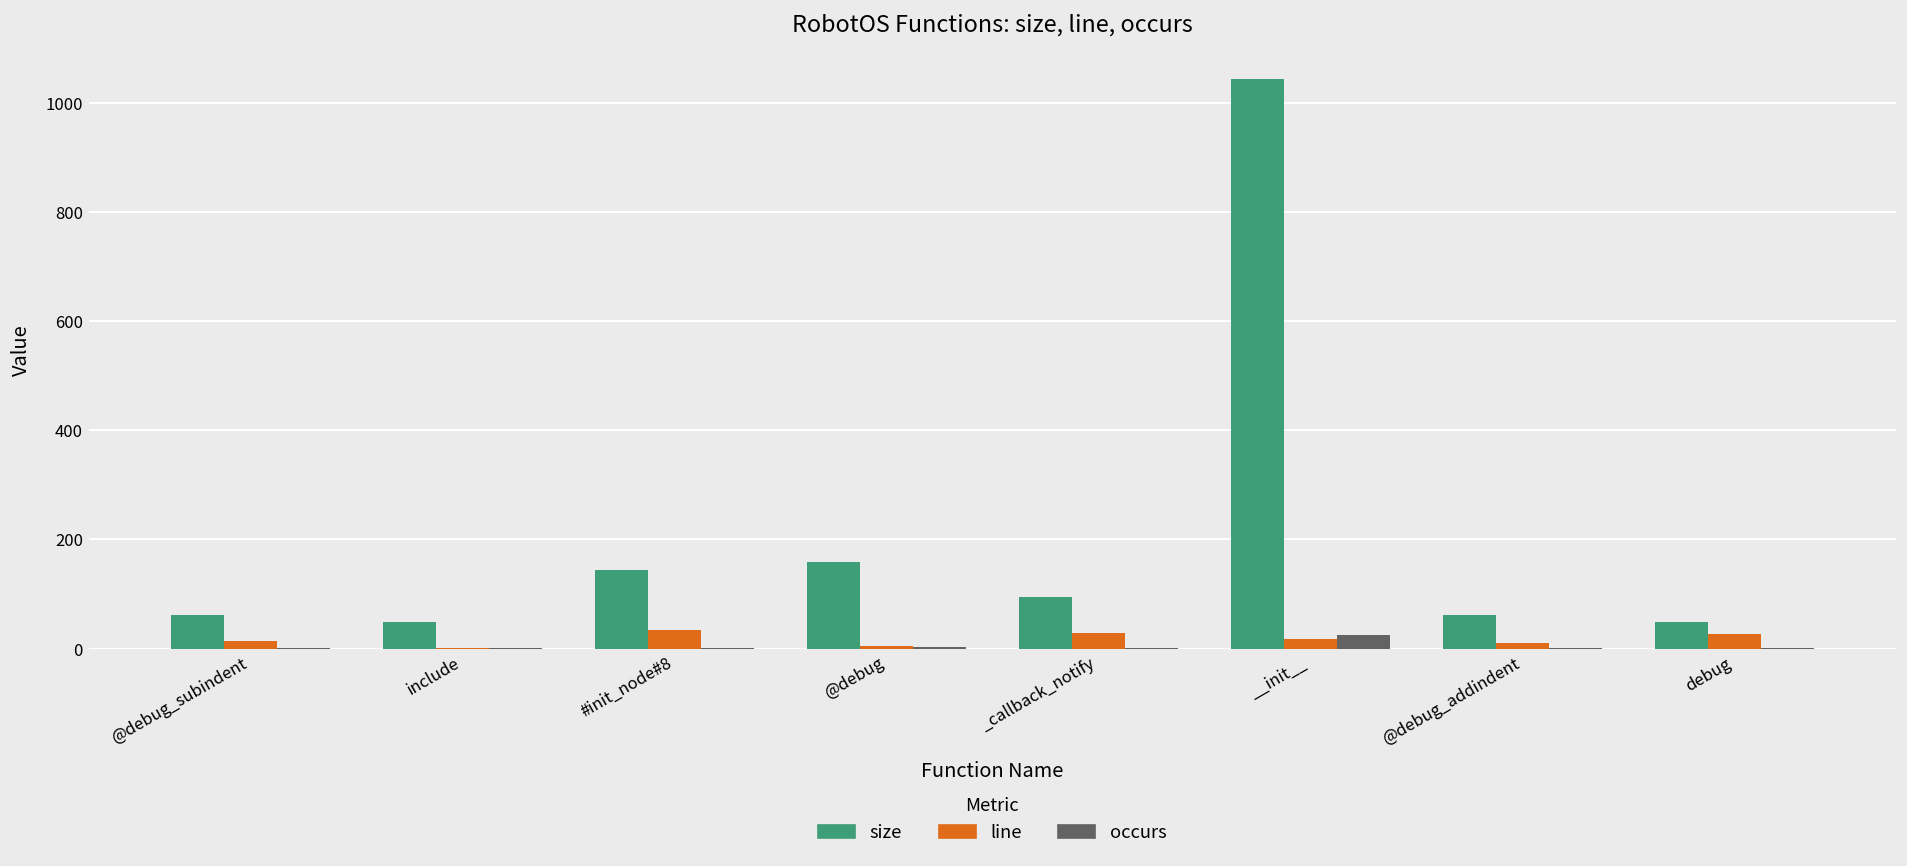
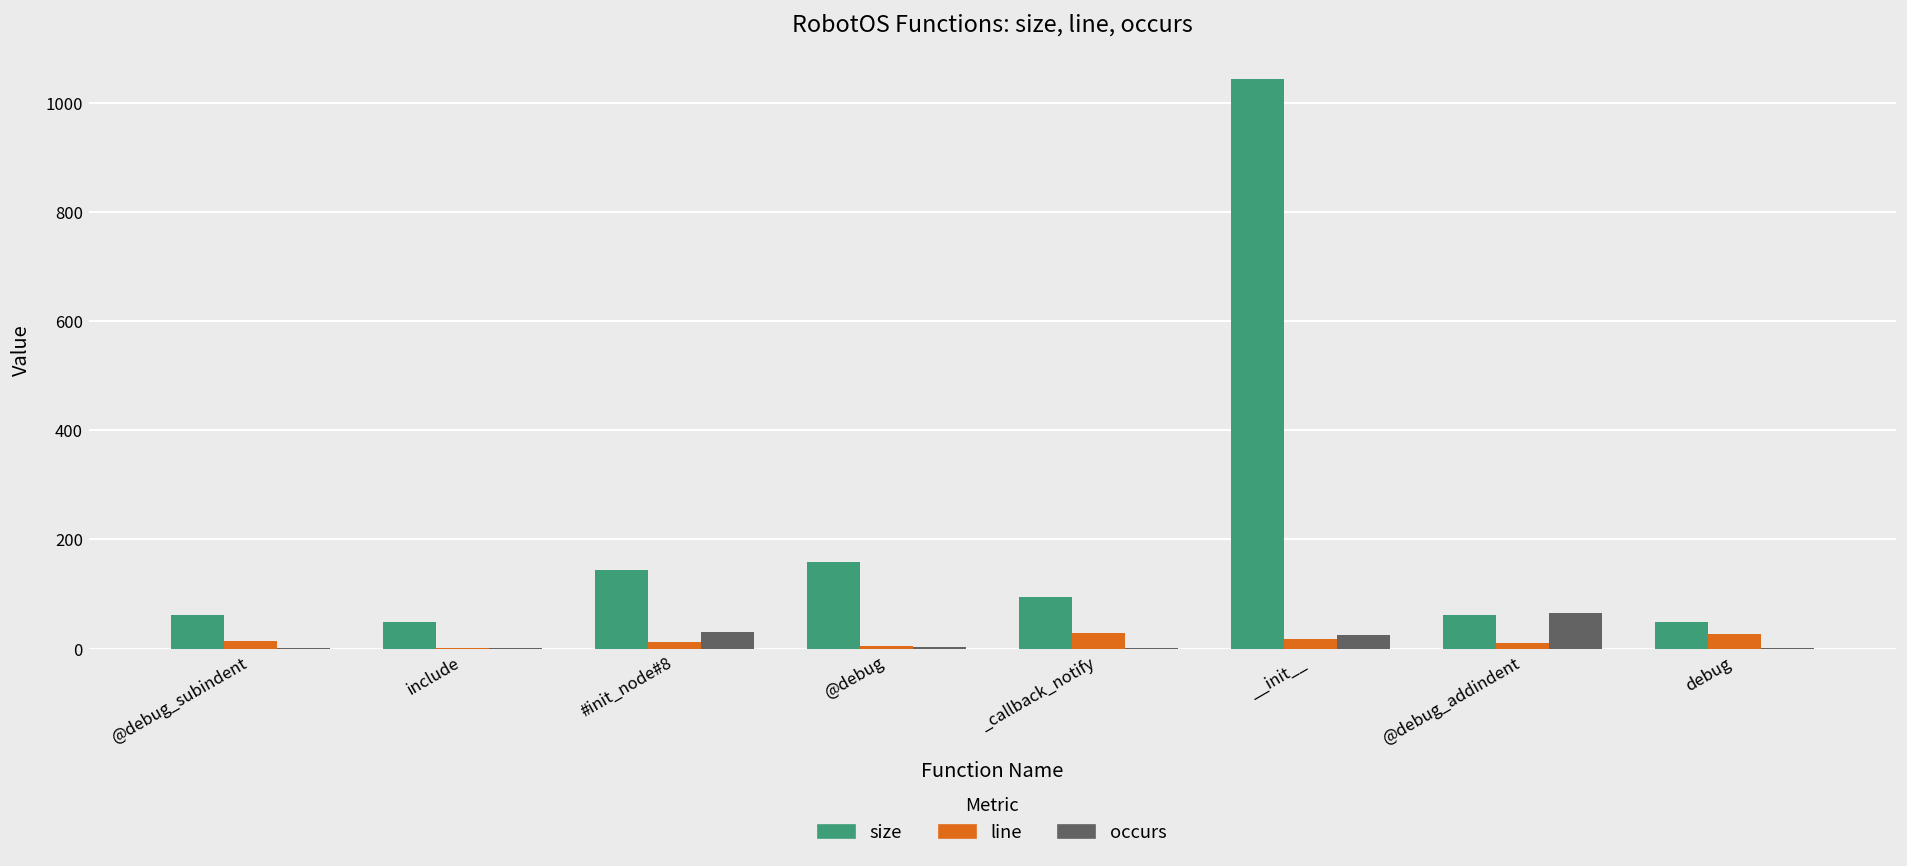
line, #init_node#8: 40 -> 10
occurs, #init_node#8: 0 -> 30
occurs, @debug_addindent: 0 -> 70
